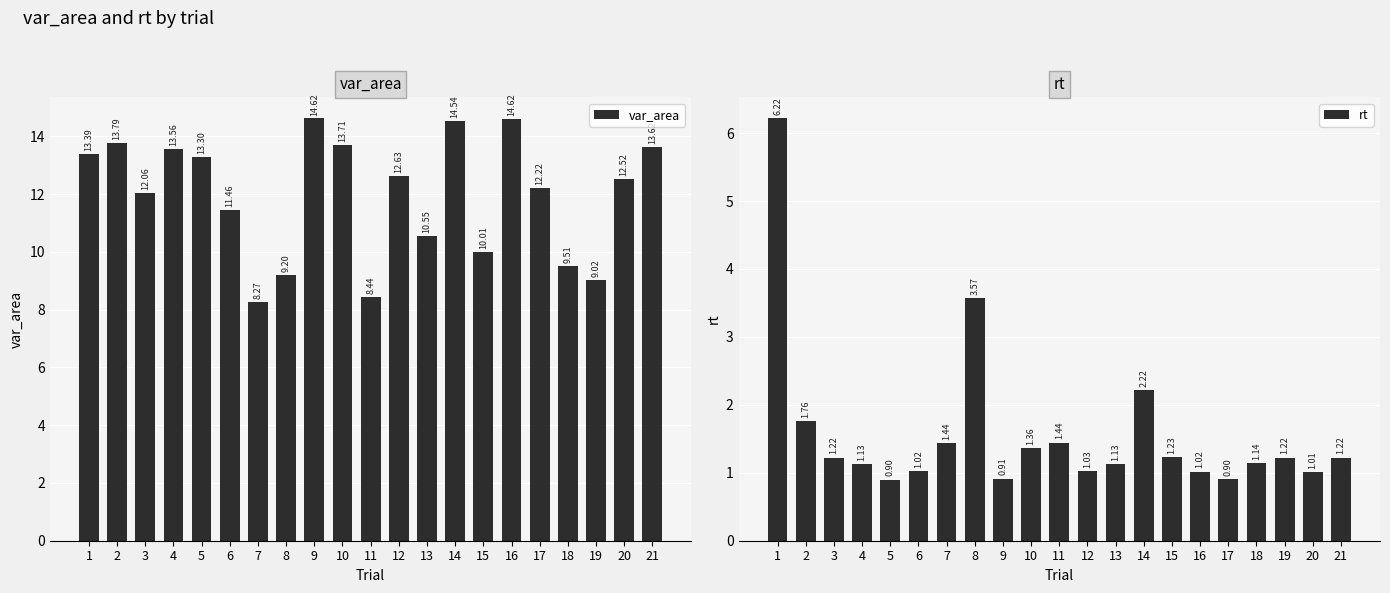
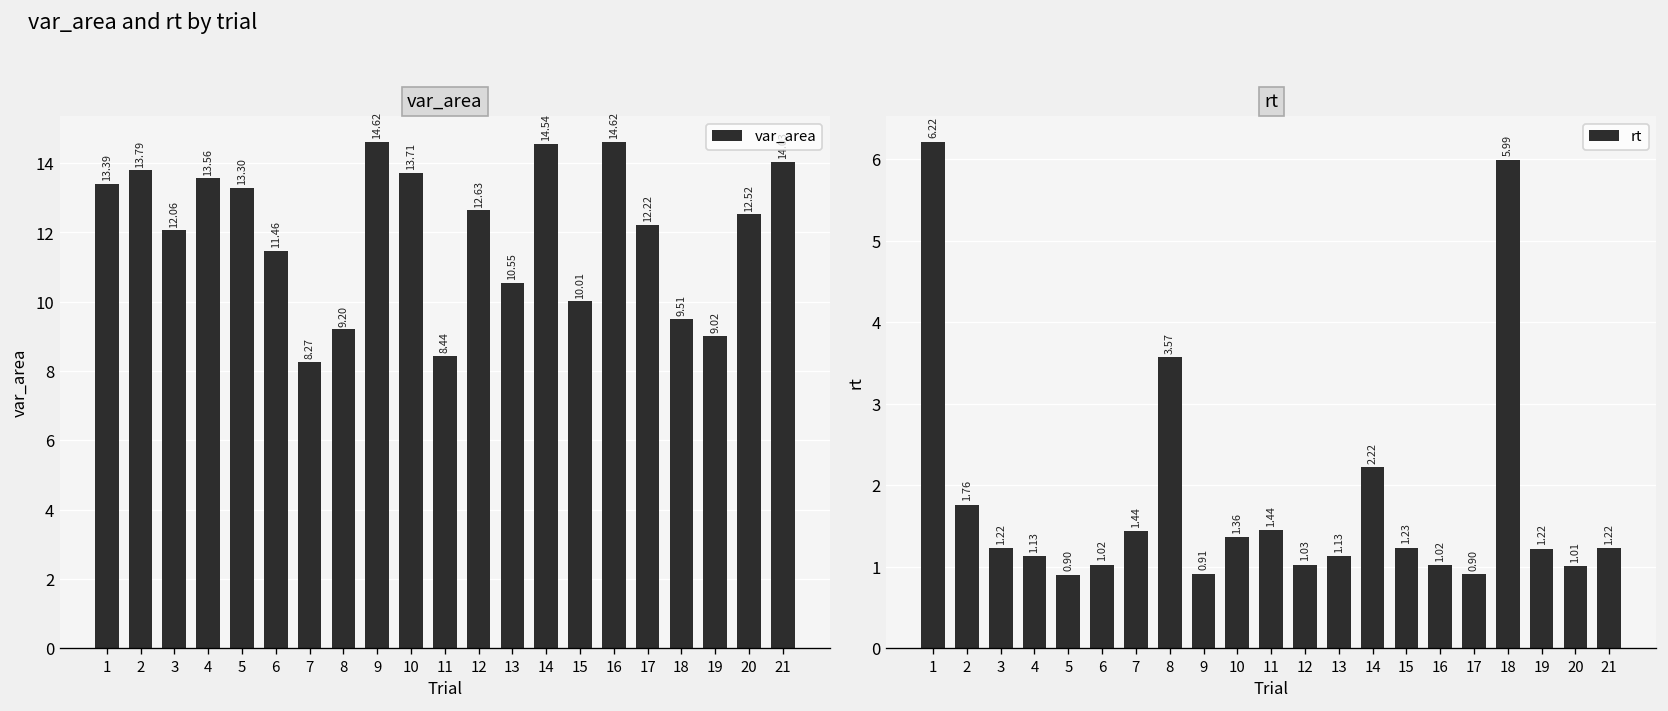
var_area, 21: 13.6 -> 14.0
rt, 18: 1.14 -> 5.99
